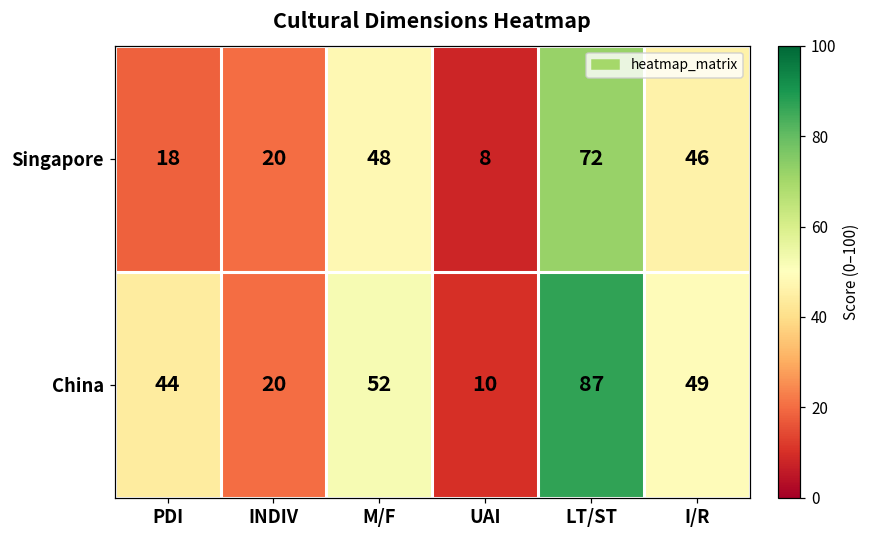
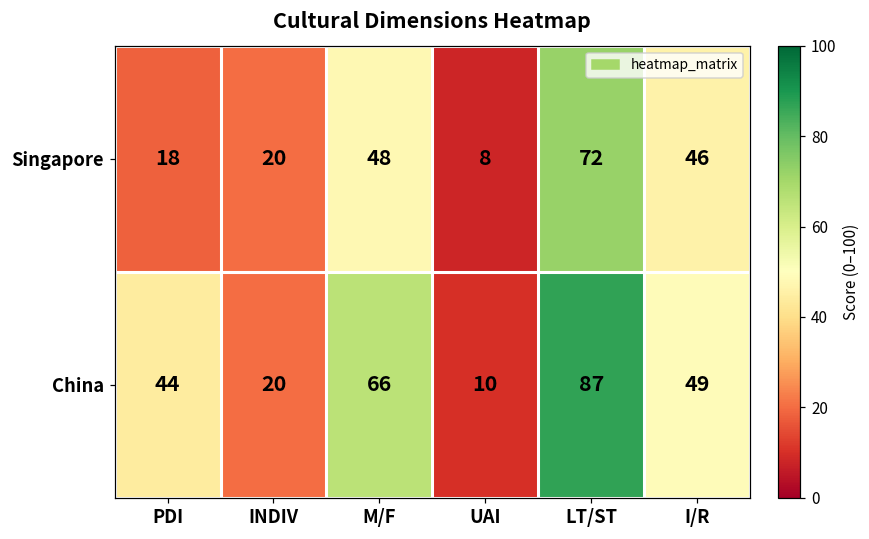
China, M/F: 52 -> 66
